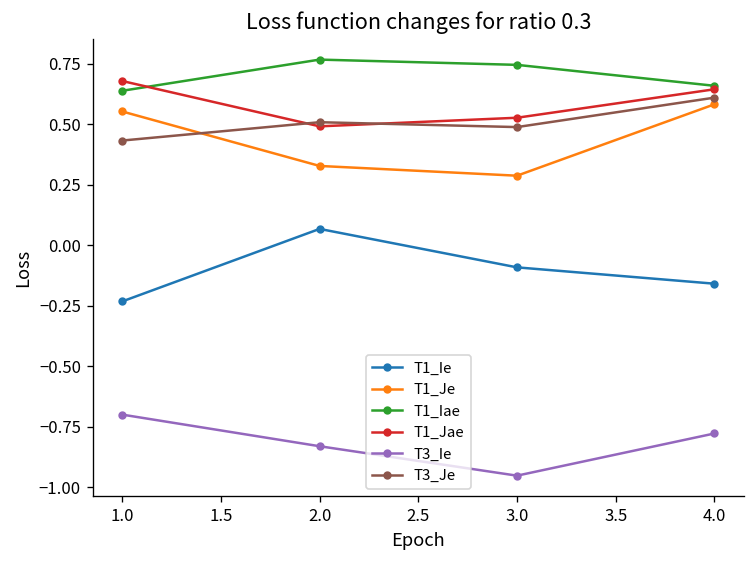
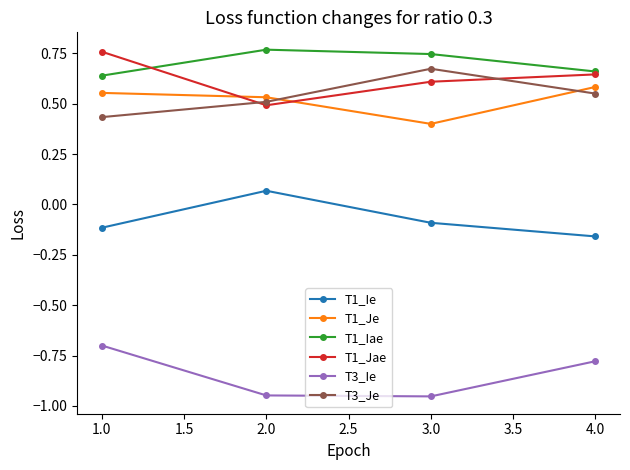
T1_Ie, 1.0: -0.23 -> -0.12
T1_Jae, 1.0: 0.68 -> 0.76
T1_Je, 2.0: 0.33 -> 0.53
T3_Ie, 2.0: -0.83 -> -0.95
T1_Je, 3.0: 0.29 -> 0.40
T1_Jae, 3.0: 0.53 -> 0.61
T3_Je, 3.0: 0.49 -> 0.67
T3_Je, 4.0: 0.61 -> 0.55
